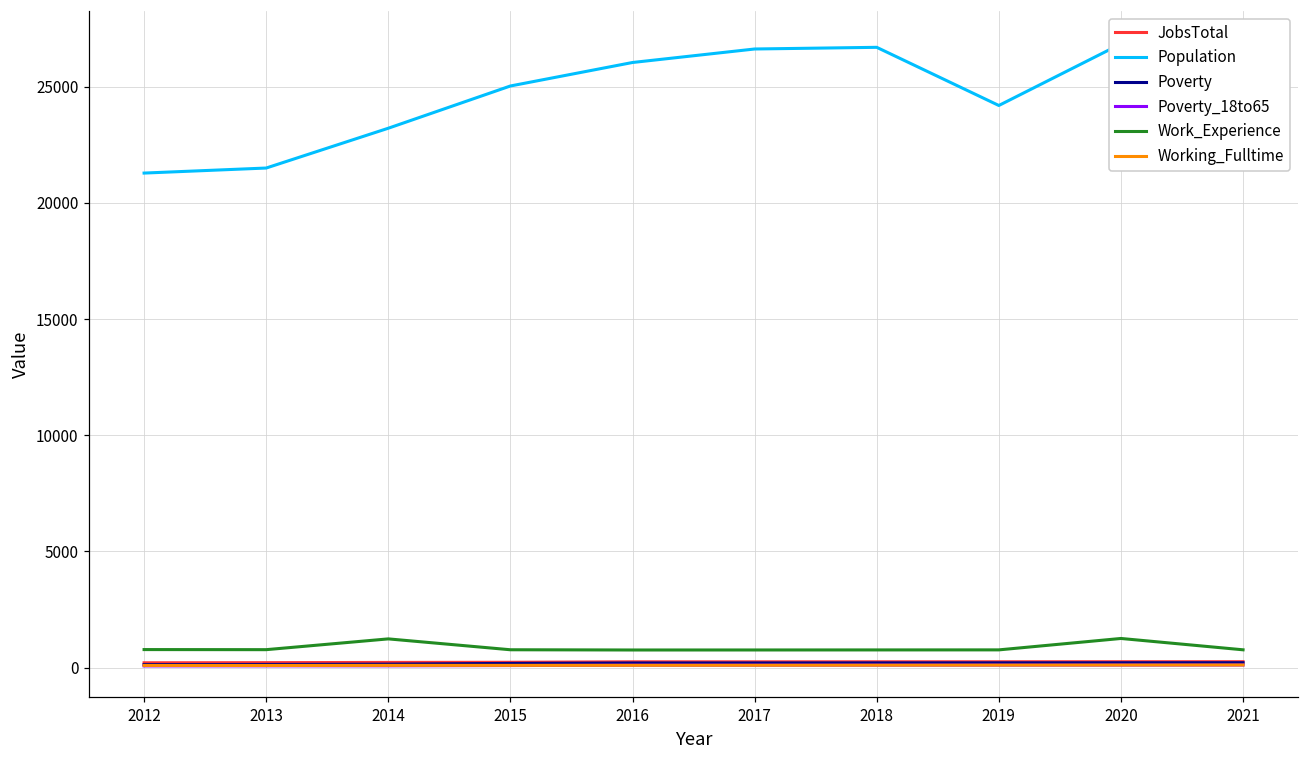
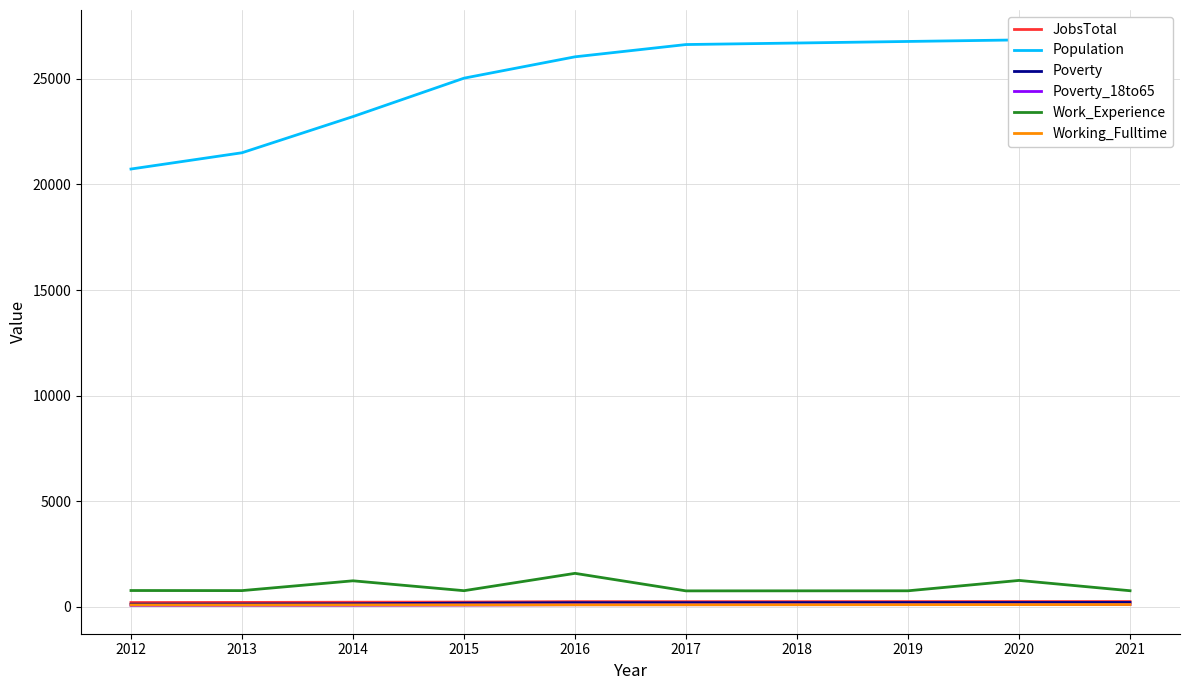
Population, 2012: 21300 -> 20700
Work_Experience, 2016: 800 -> 1600
Population, 2019: 24200 -> 26800
